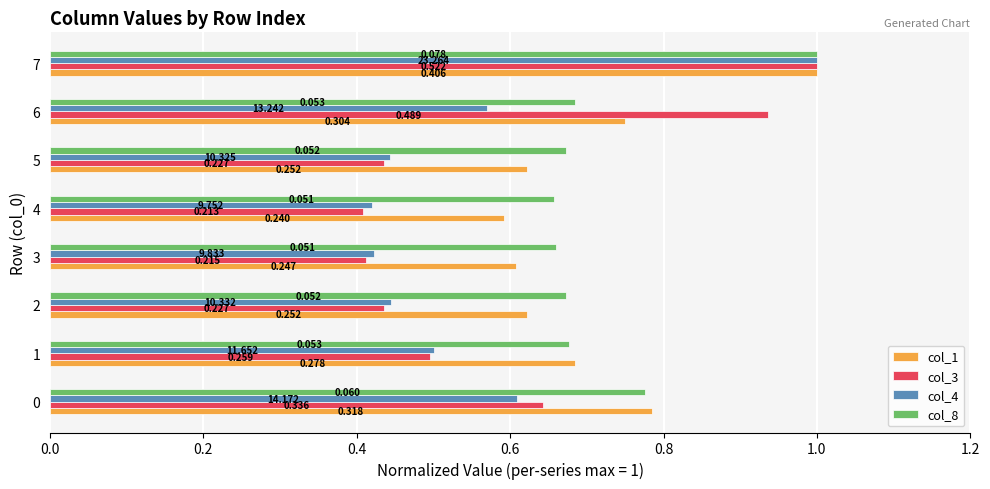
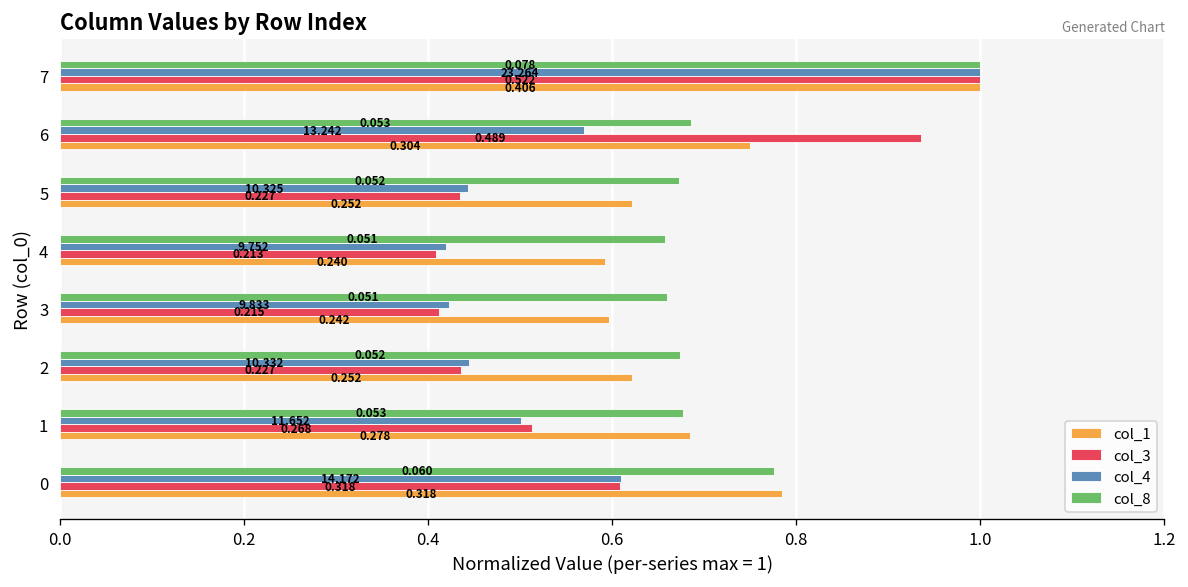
col_1, 3: 0.247 -> 0.242
col_3, 1: 0.259 -> 0.268
col_3, 0: 0.336 -> 0.318
